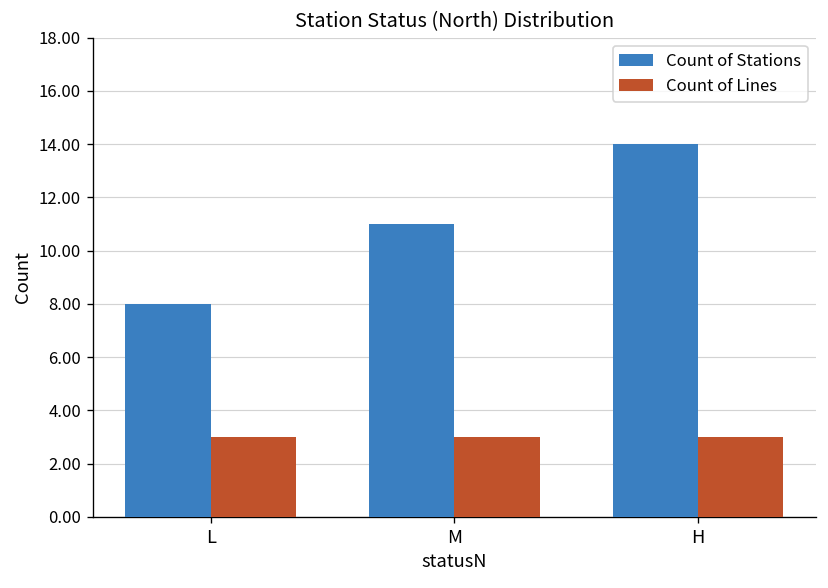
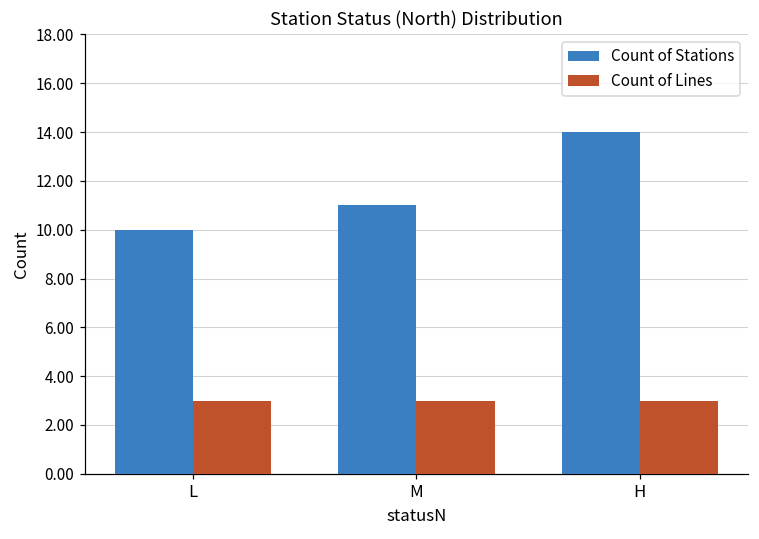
Count of Stations, L: 8 -> 10
